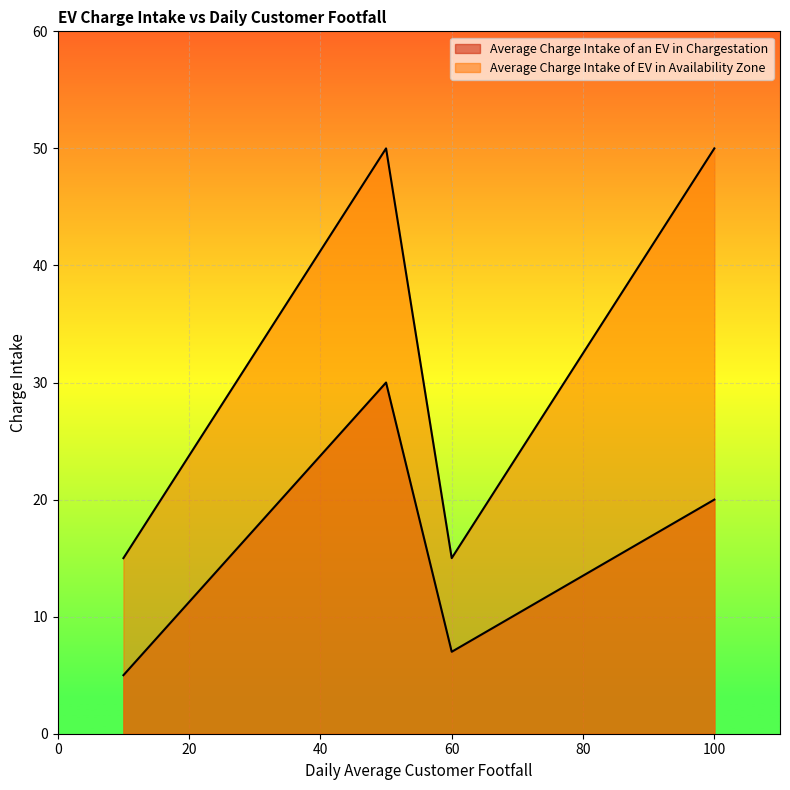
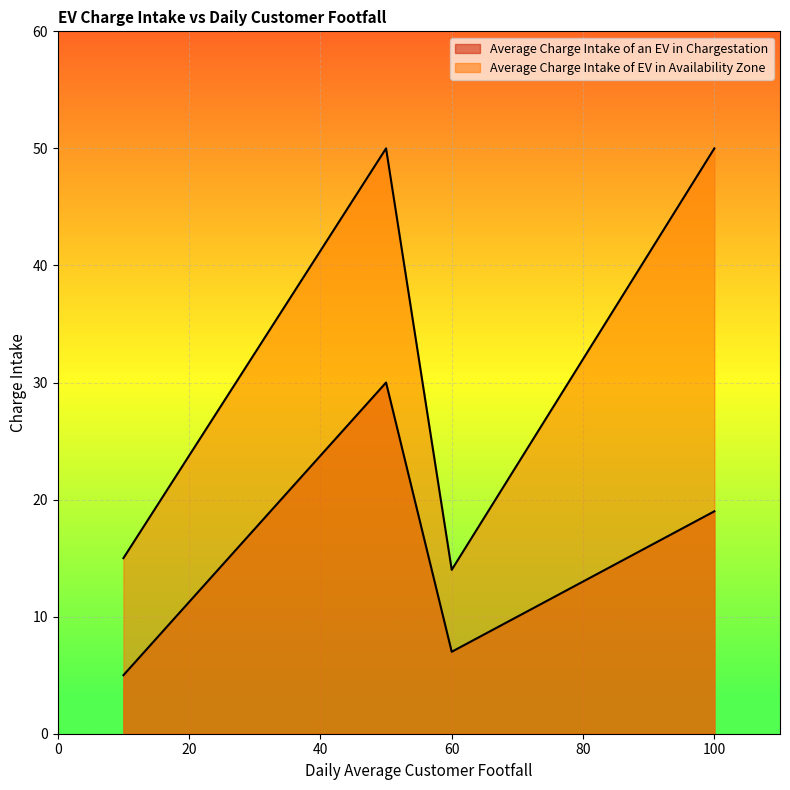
Average Charge Intake of EV in Availability Zone, 60: 15 -> 14
Average Charge Intake of an EV in Chargestation, 100: 20 -> 19
